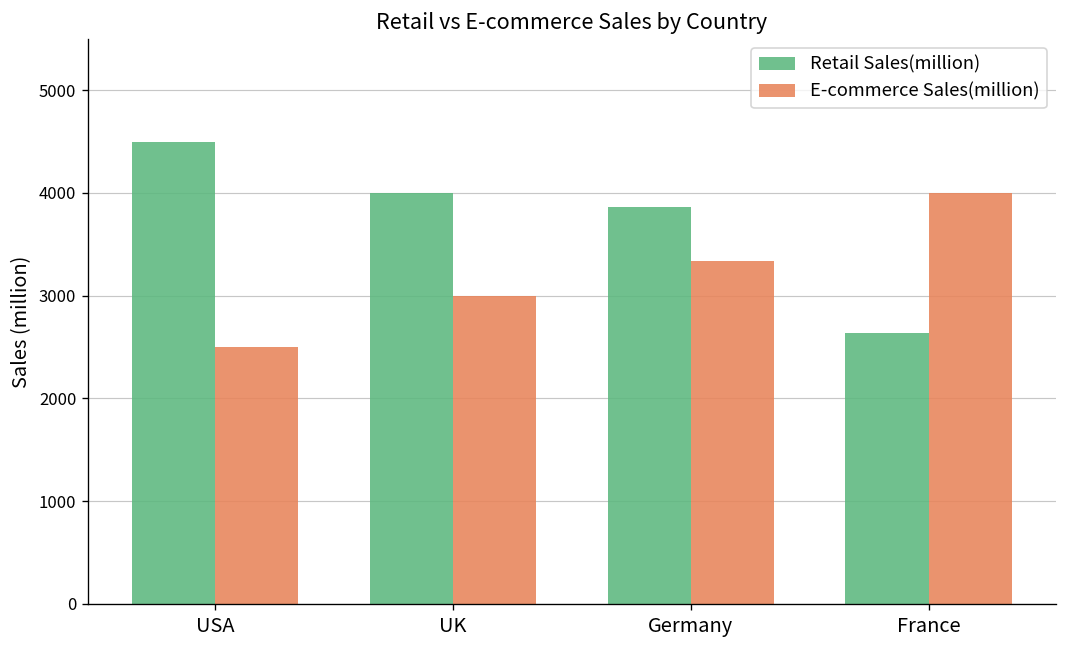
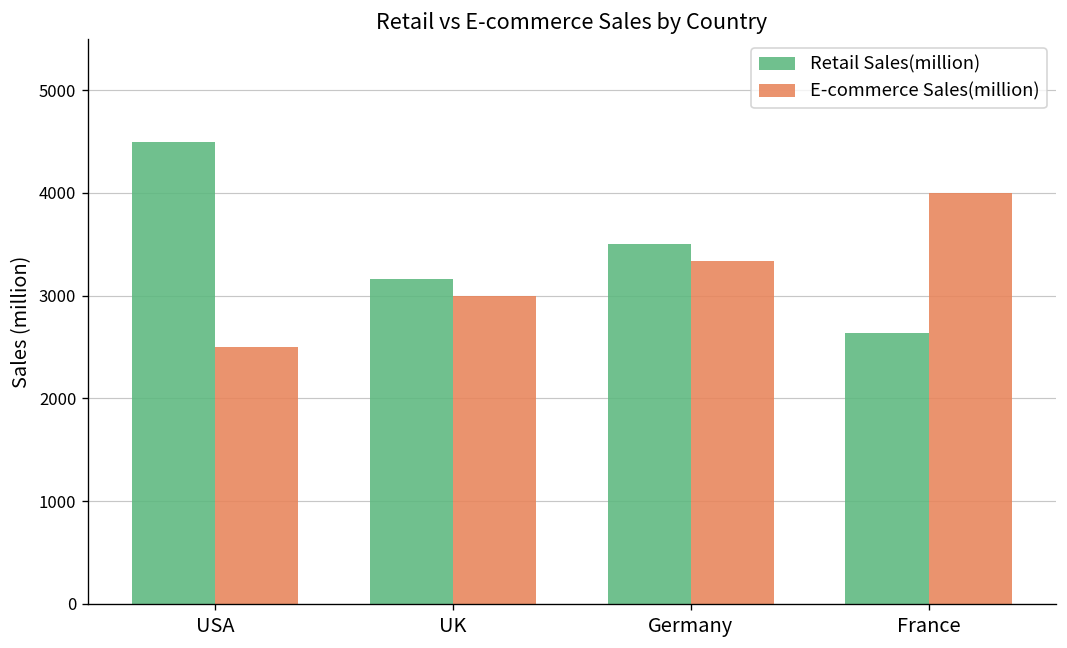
Retail Sales(million), UK: 4000 -> 3200
Retail Sales(million), Germany: 3900 -> 3500
